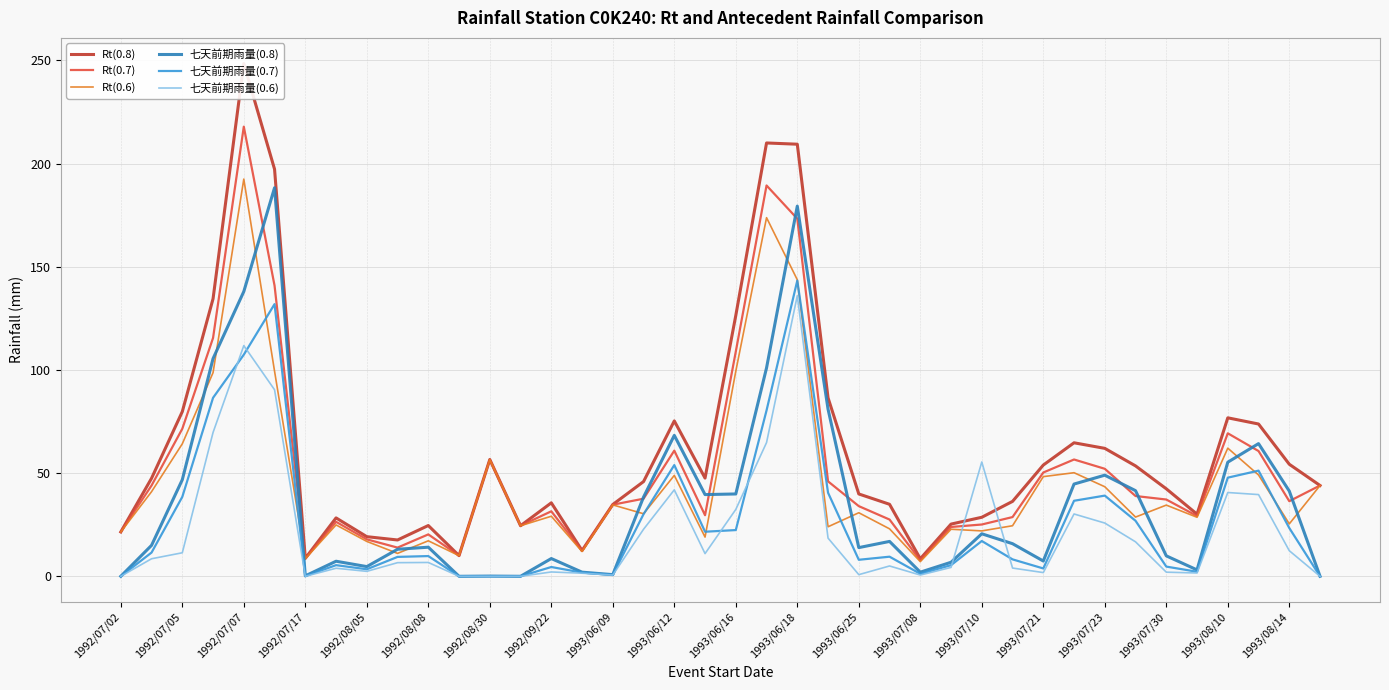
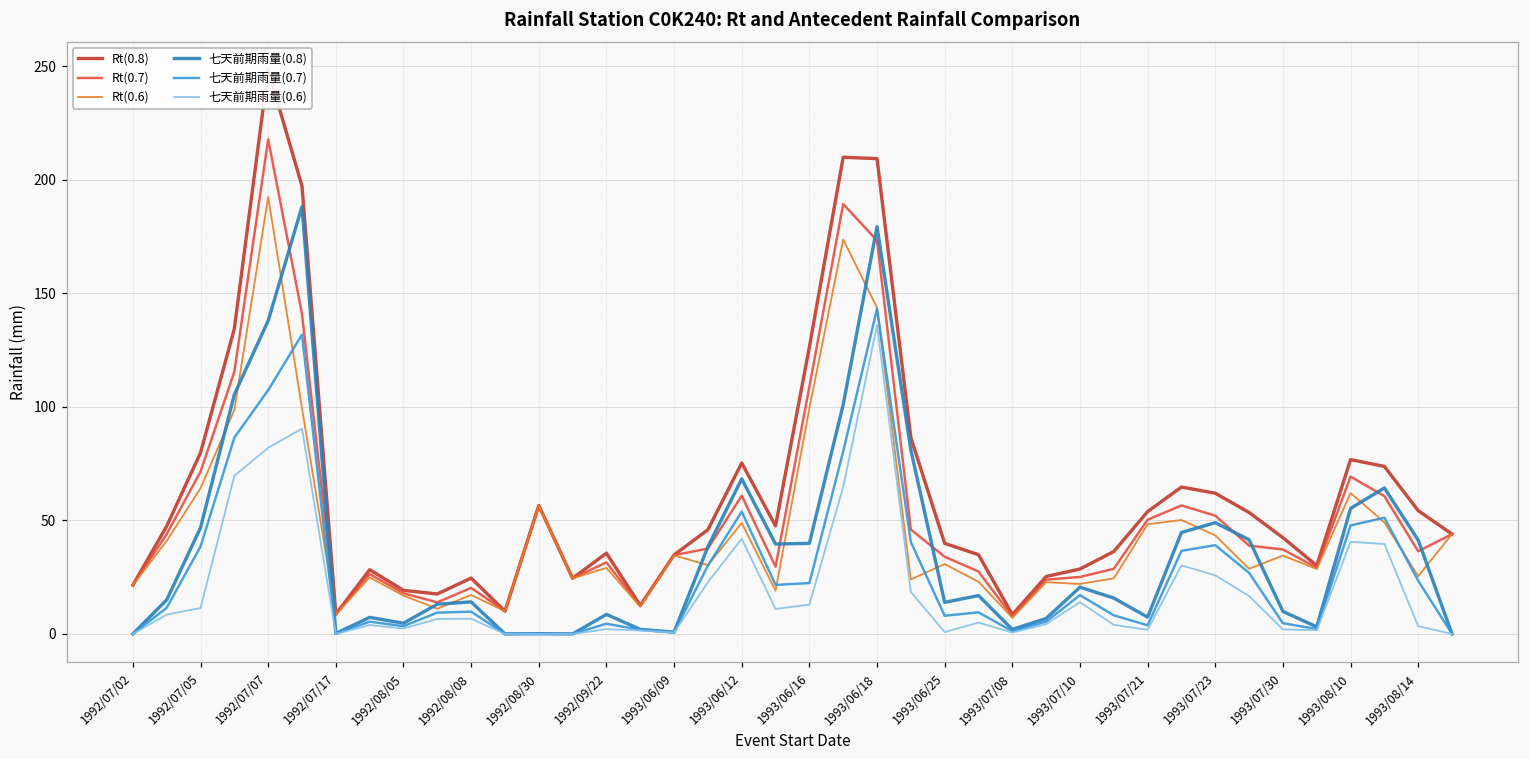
七天前期雨量(0.6), 1992/07/07: 112 -> 82
七天前期雨量(0.6), 1993/06/16: 32 -> 13
七天前期雨量(0.6), 1993/07/10: 55 -> 14
七天前期雨量(0.6), 1993/08/14: 12 -> 3
